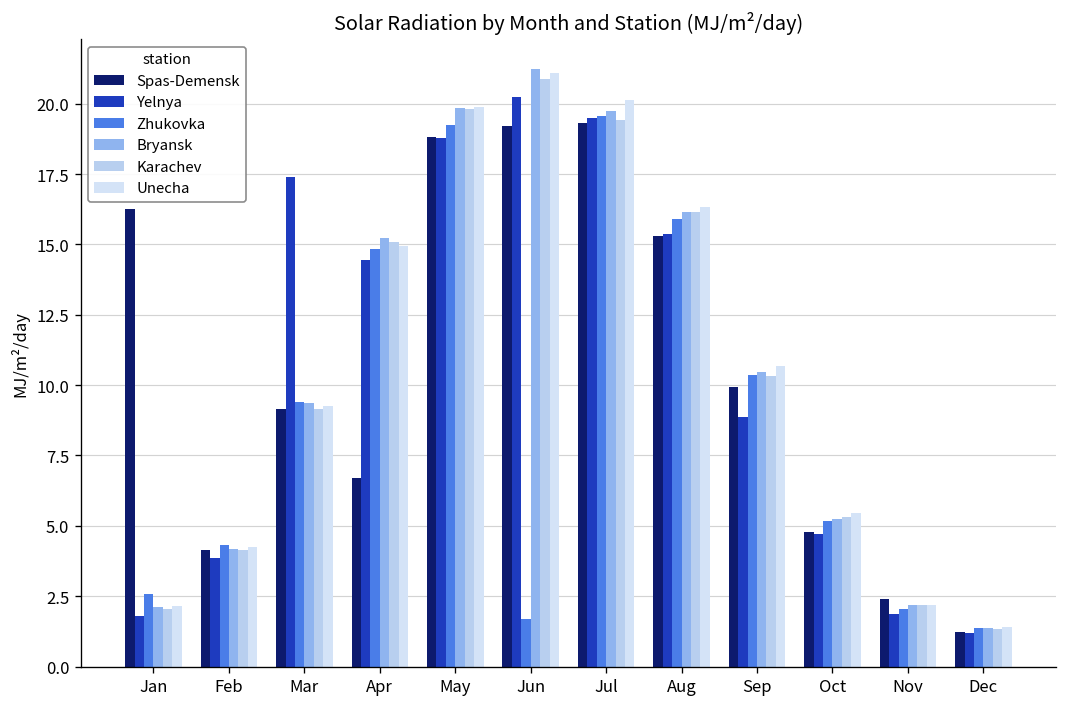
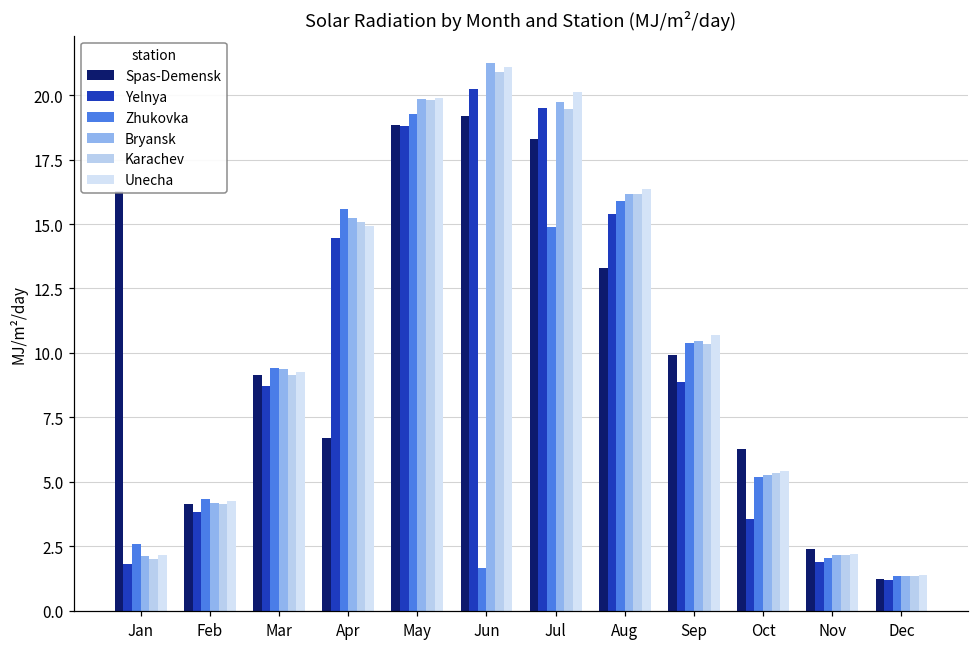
Yelnya, Mar: 17.4 -> 8.7
Zhukovka, Apr: 14.8 -> 15.6
Spas-Demensk, Jul: 19.3 -> 18.3
Zhukovka, Jul: 19.6 -> 14.9
Spas-Demensk, Aug: 15.3 -> 13.3
Spas-Demensk, Oct: 4.8 -> 6.3
Yelnya, Oct: 4.7 -> 3.6
